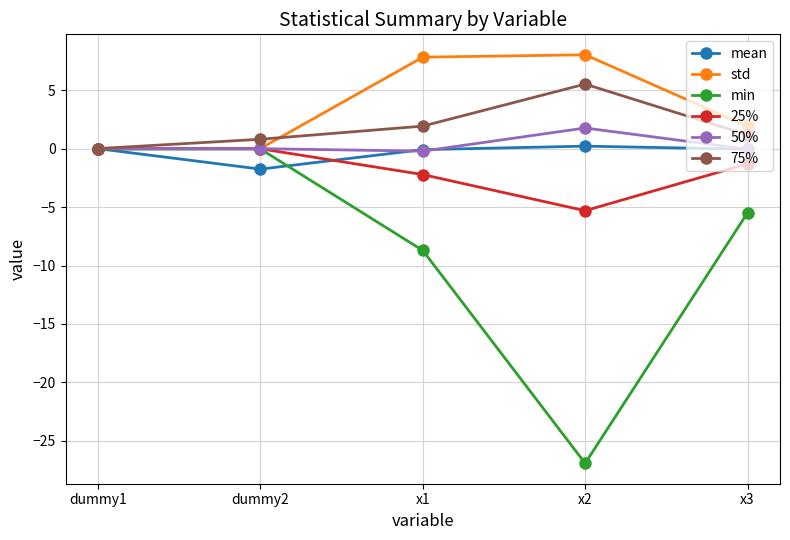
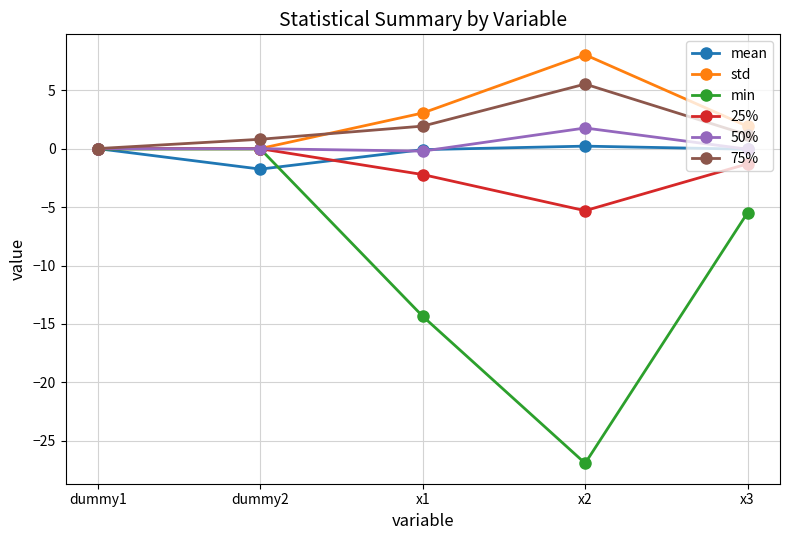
std, x1: 7.8 -> 3.1
min, x1: -8.7 -> -14.3
